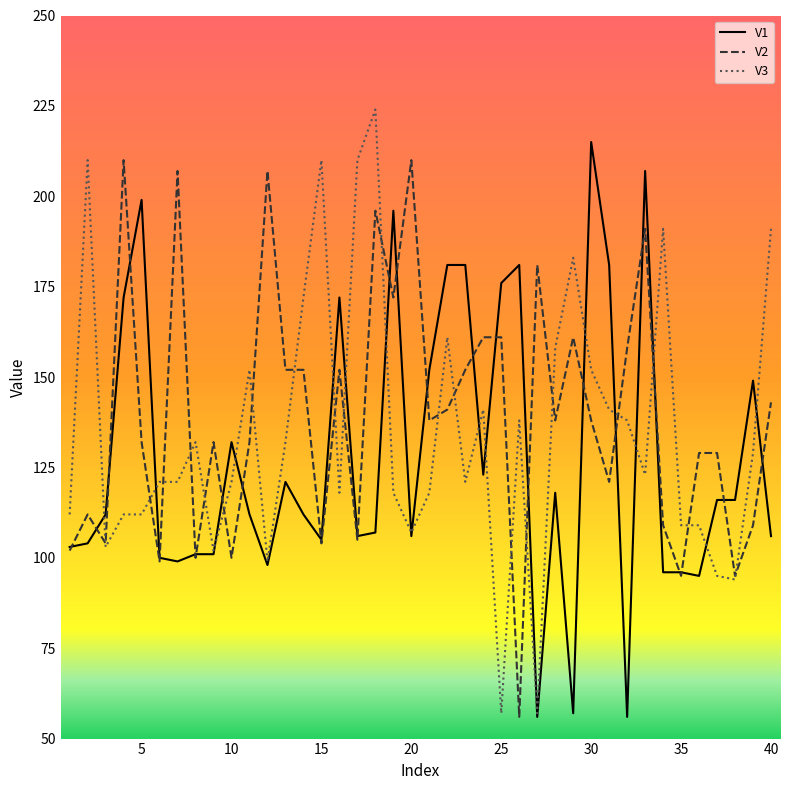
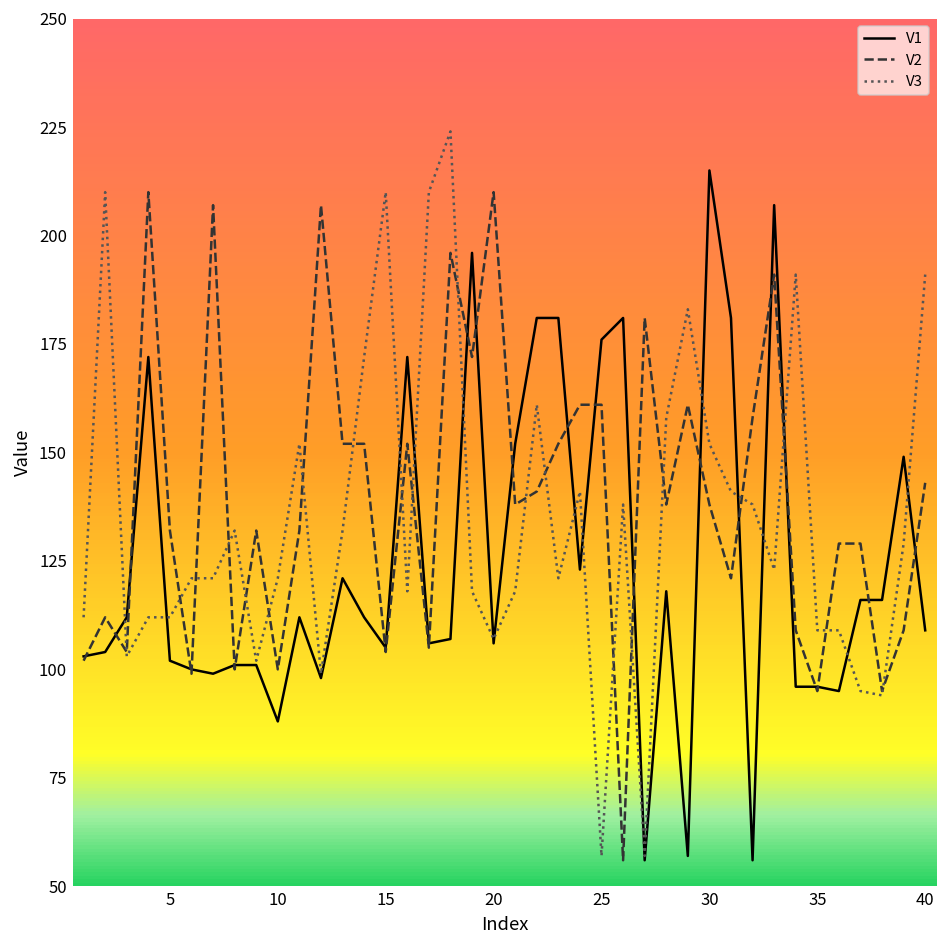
V1, 5: 199 -> 102
V1, 10: 132 -> 88
V1, 40: 106 -> 109
